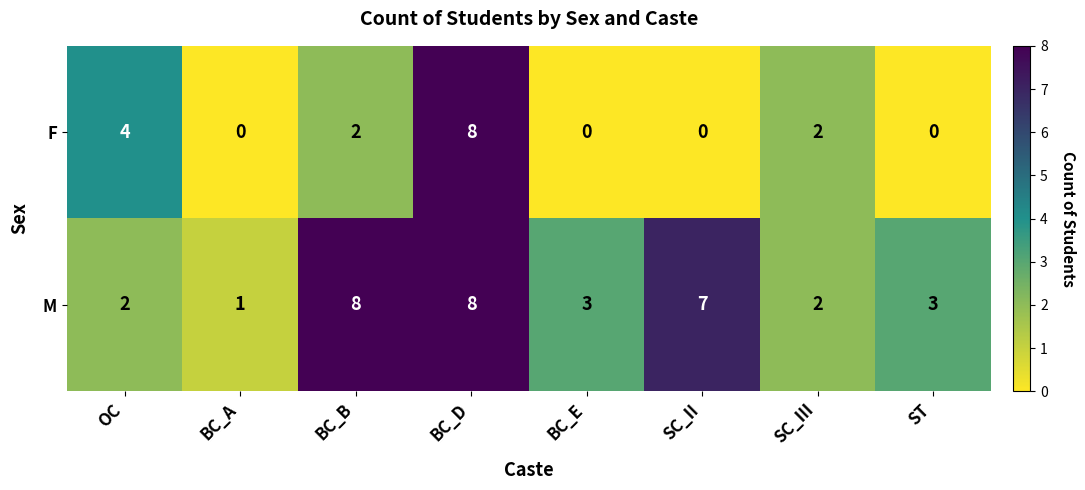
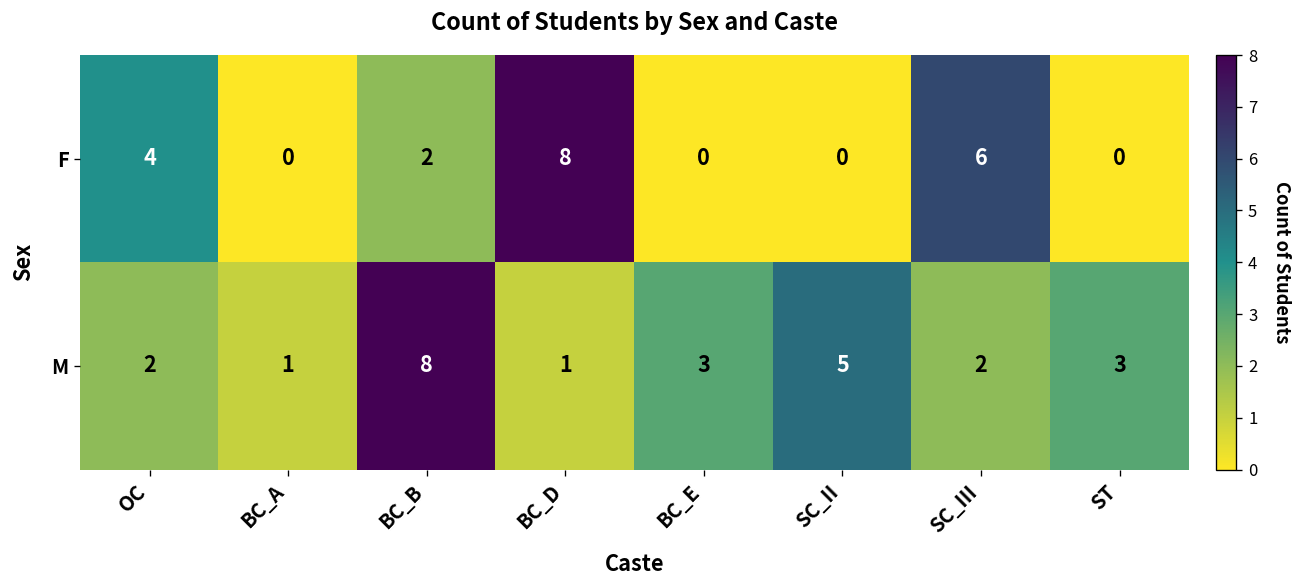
F, SC_III: 2 -> 6
M, BC_D: 8 -> 1
M, SC_II: 7 -> 5
